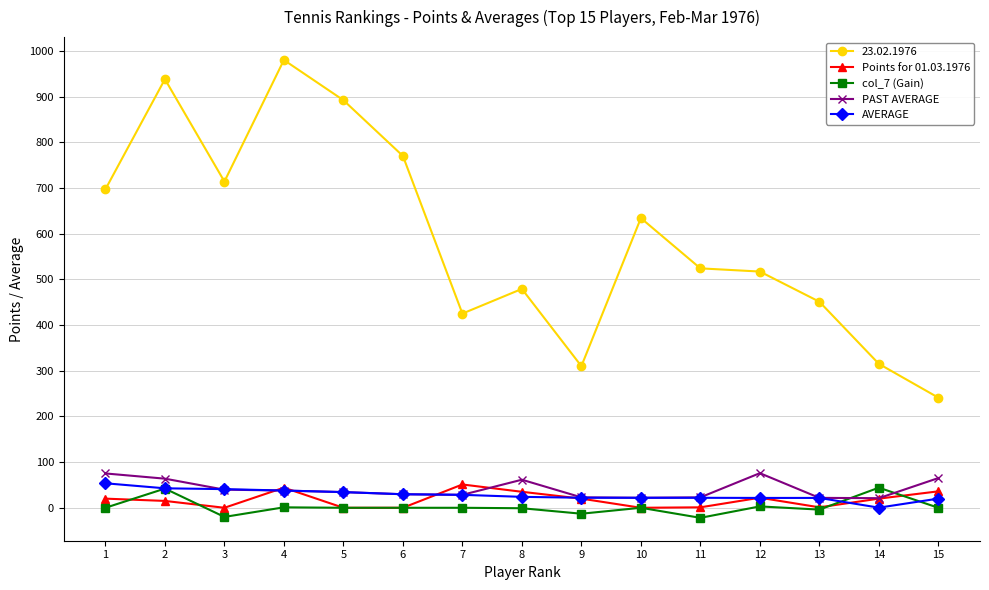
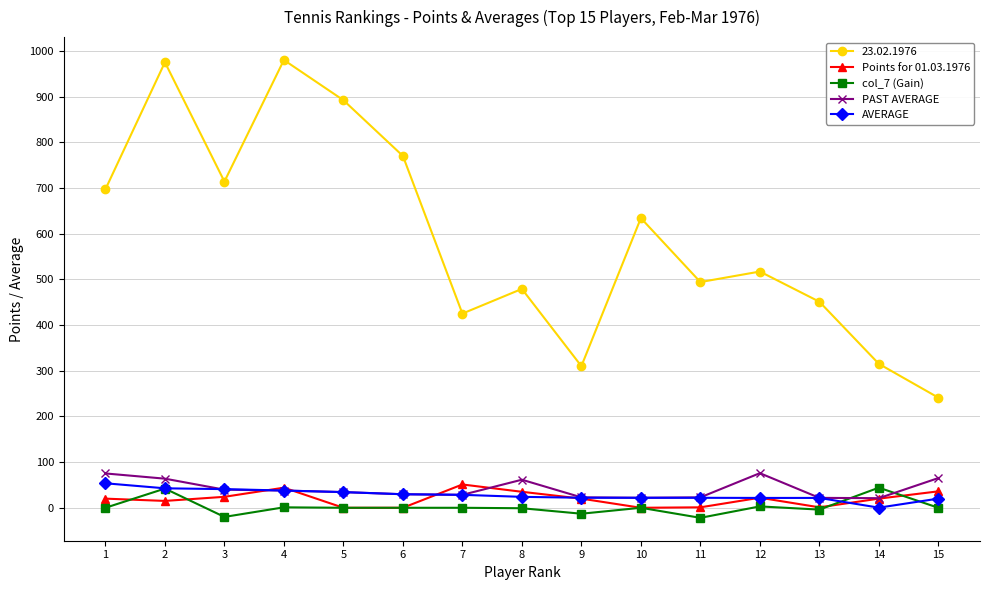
23.02.1976, 2: 940 -> 980
Points for 01.03.1976, 3: 0 -> 20
23.02.1976, 11: 520 -> 490
